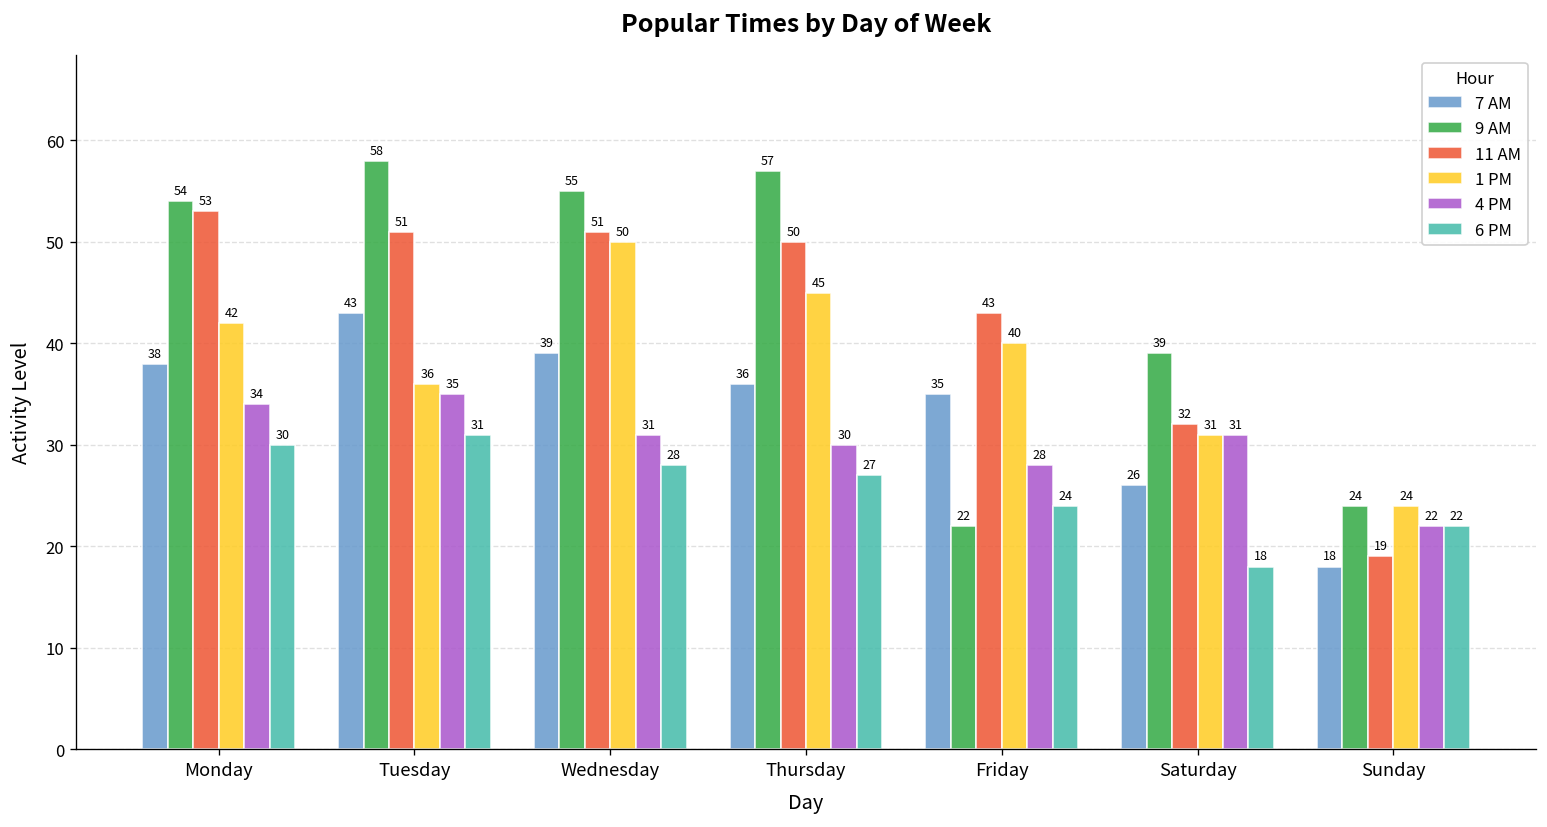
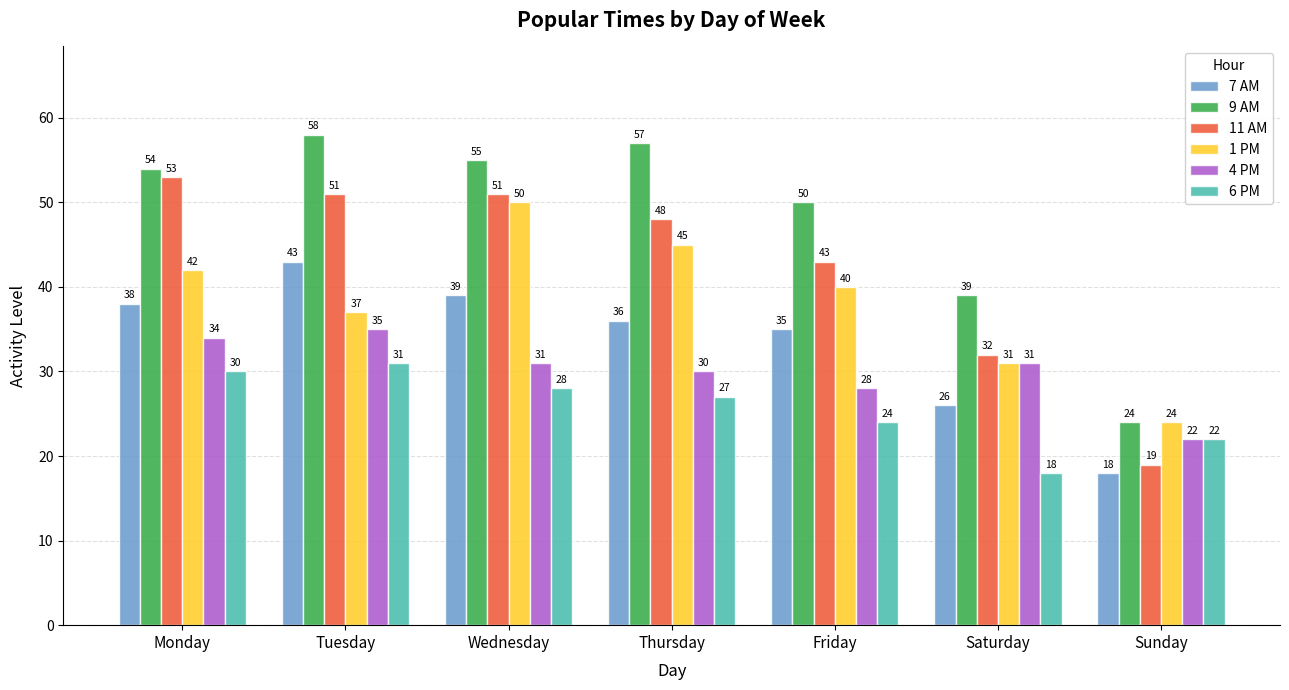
1 PM, Tuesday: 36 -> 37
11 AM, Thursday: 50 -> 48
9 AM, Friday: 22 -> 50
